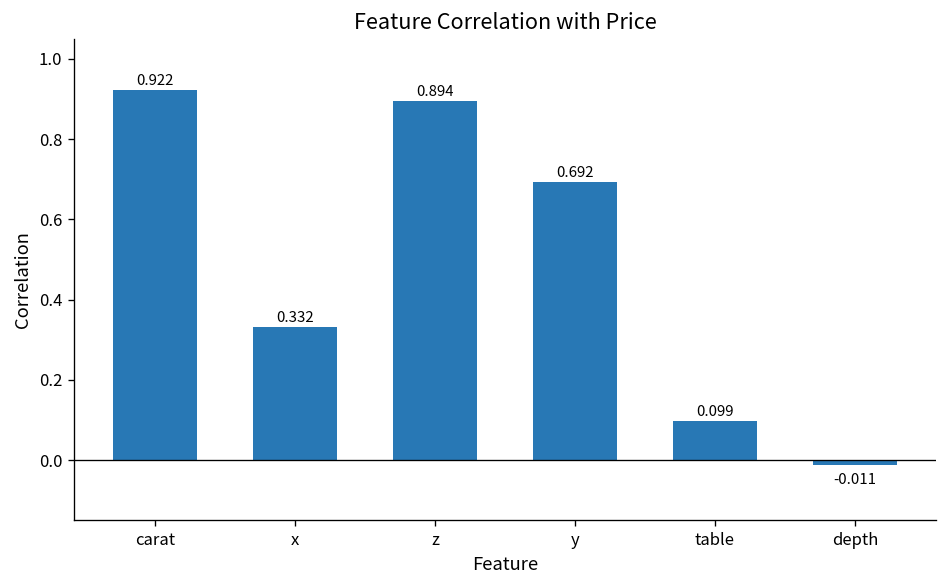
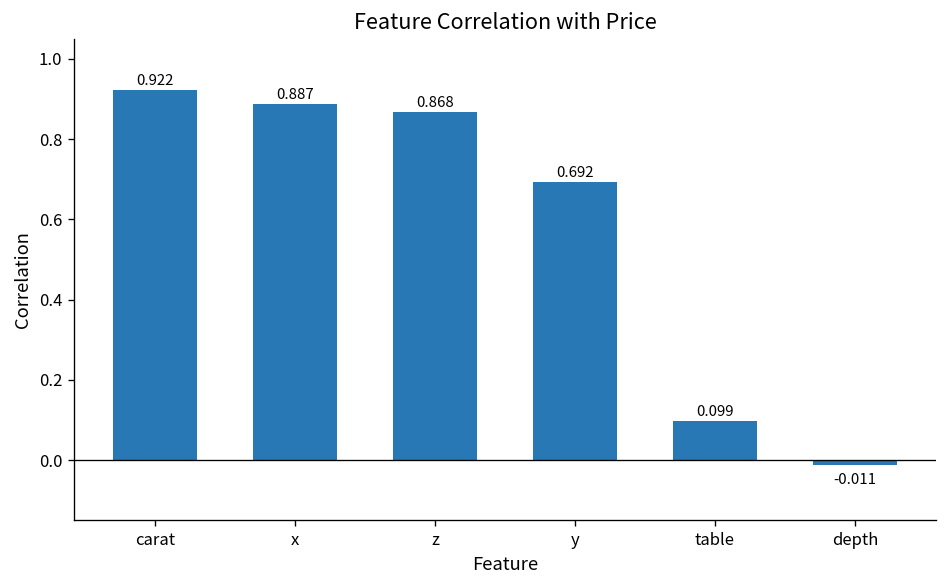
x: 0.332 -> 0.887
z: 0.894 -> 0.868
